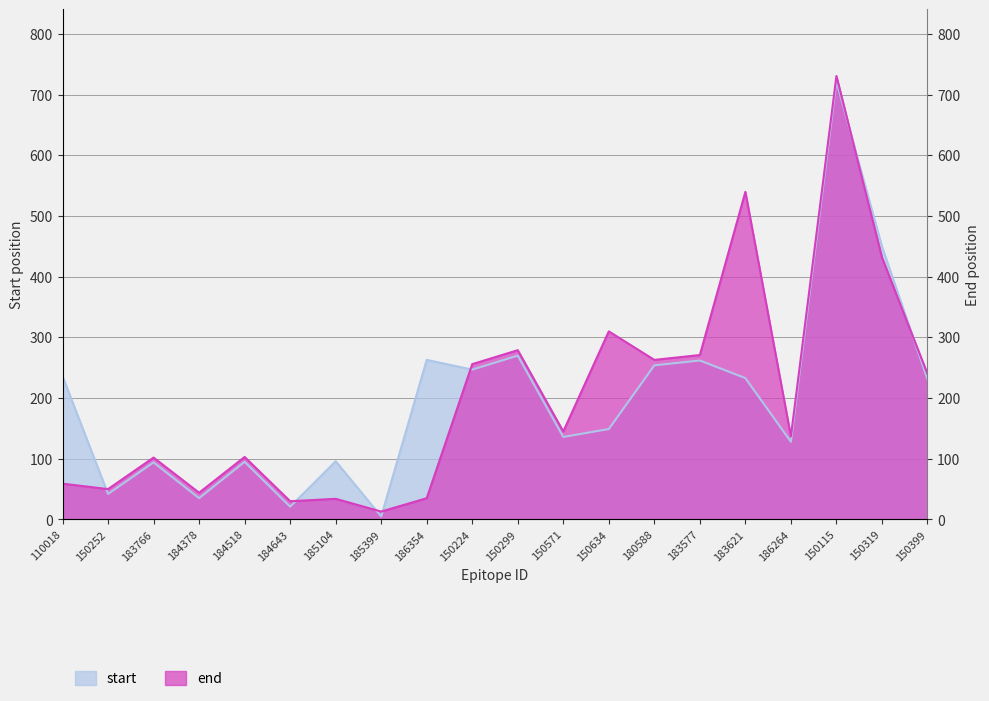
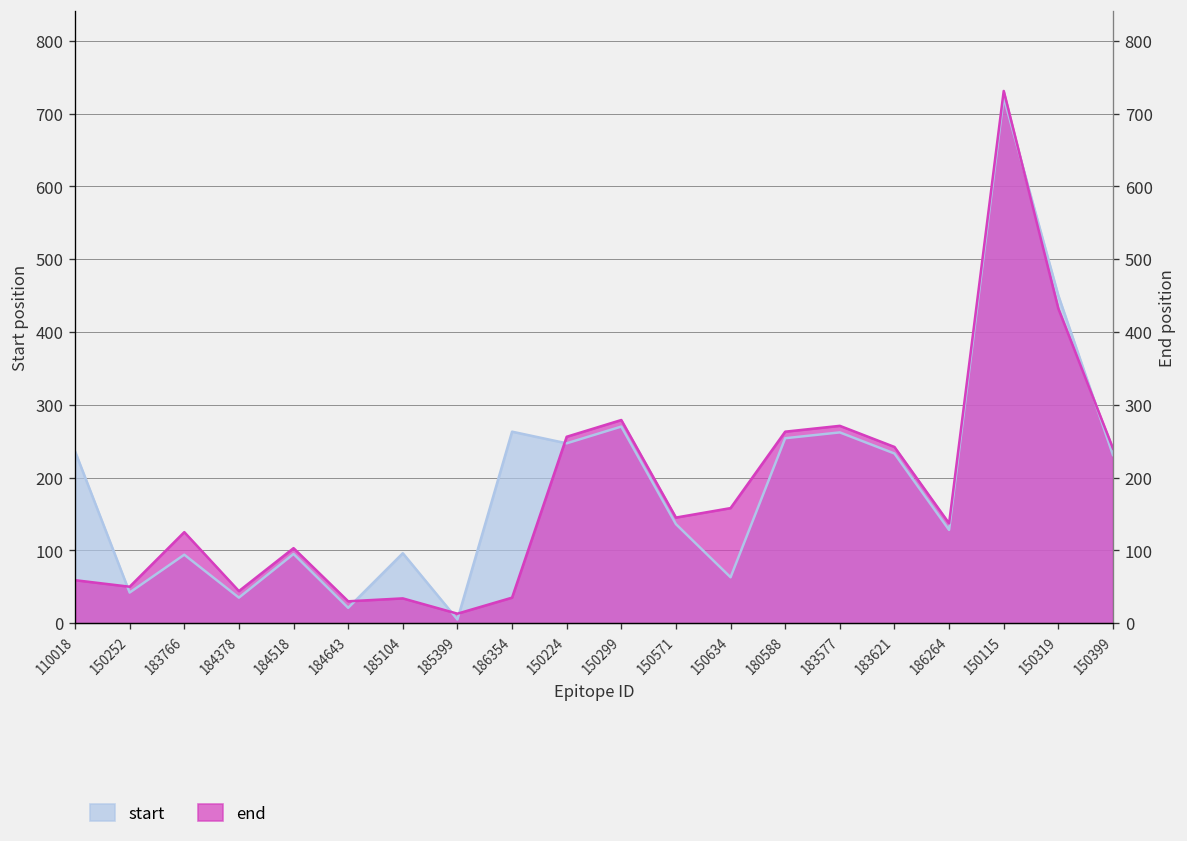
end, 183766: 100 -> 130
start, 150634: 150 -> 60
end, 150634: 310 -> 160
end, 183621: 540 -> 240
